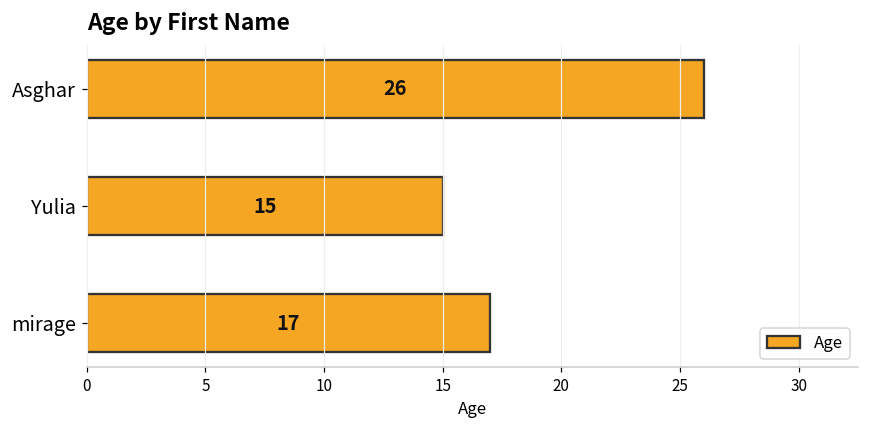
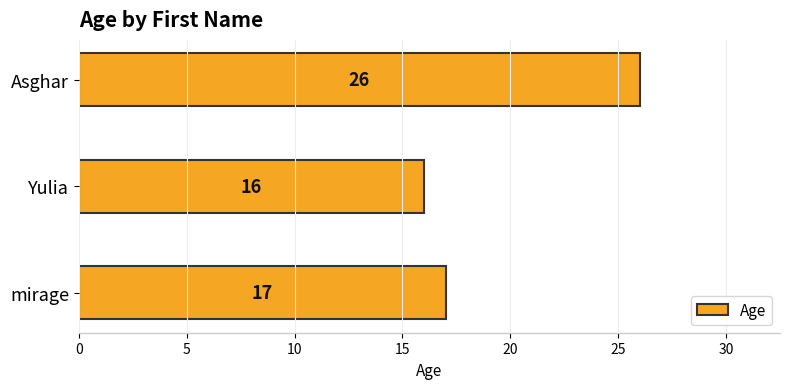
Yulia: 15 -> 16
